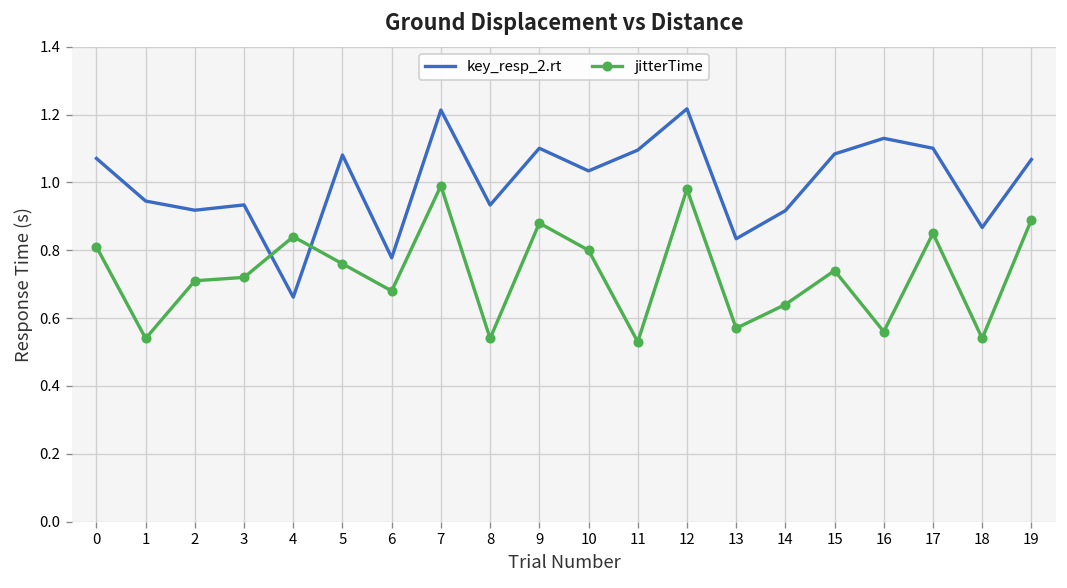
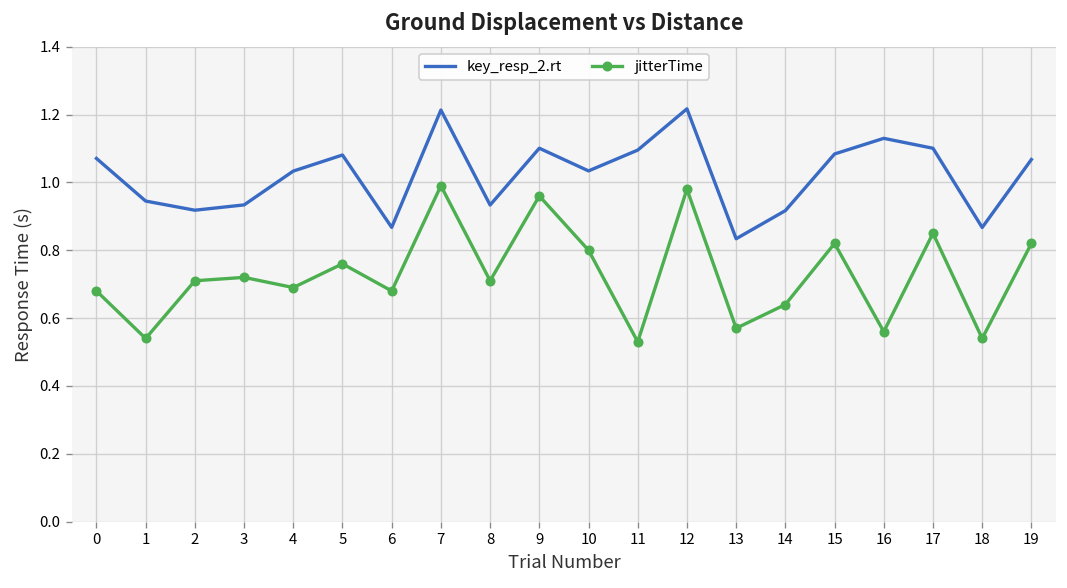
jitterTime, 0: 0.81 -> 0.68
key_resp_2.rt, 4: 0.66 -> 1.03
jitterTime, 4: 0.84 -> 0.69
key_resp_2.rt, 6: 0.78 -> 0.87
jitterTime, 8: 0.54 -> 0.71
jitterTime, 9: 0.88 -> 0.96
jitterTime, 15: 0.74 -> 0.82
jitterTime, 19: 0.89 -> 0.82
